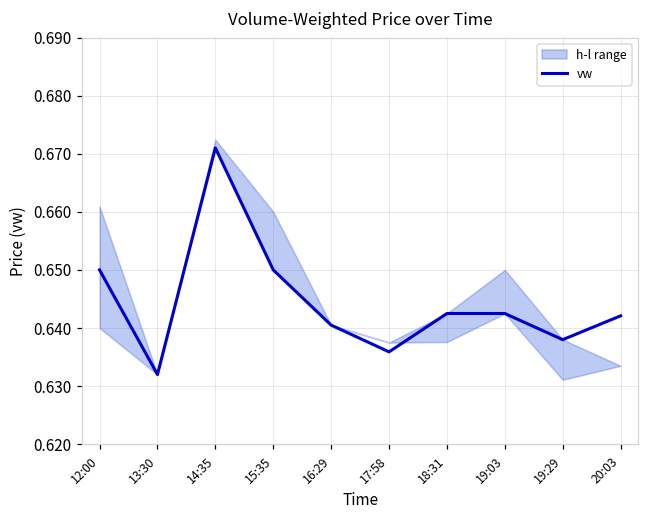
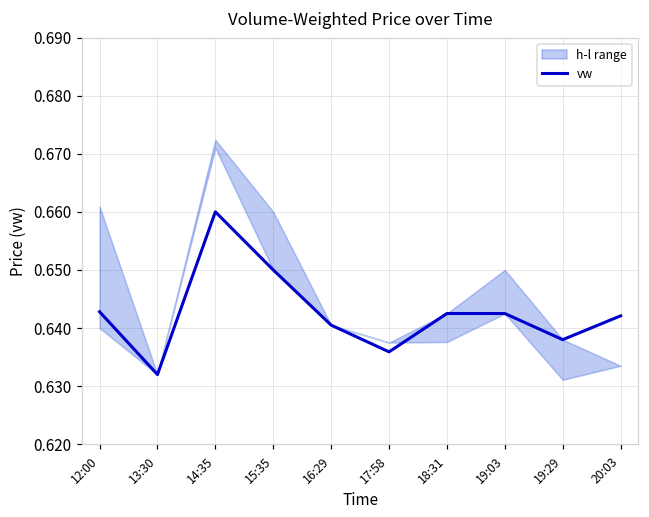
vw, 12:00: 0.650 -> 0.643
vw, 14:35: 0.671 -> 0.660
